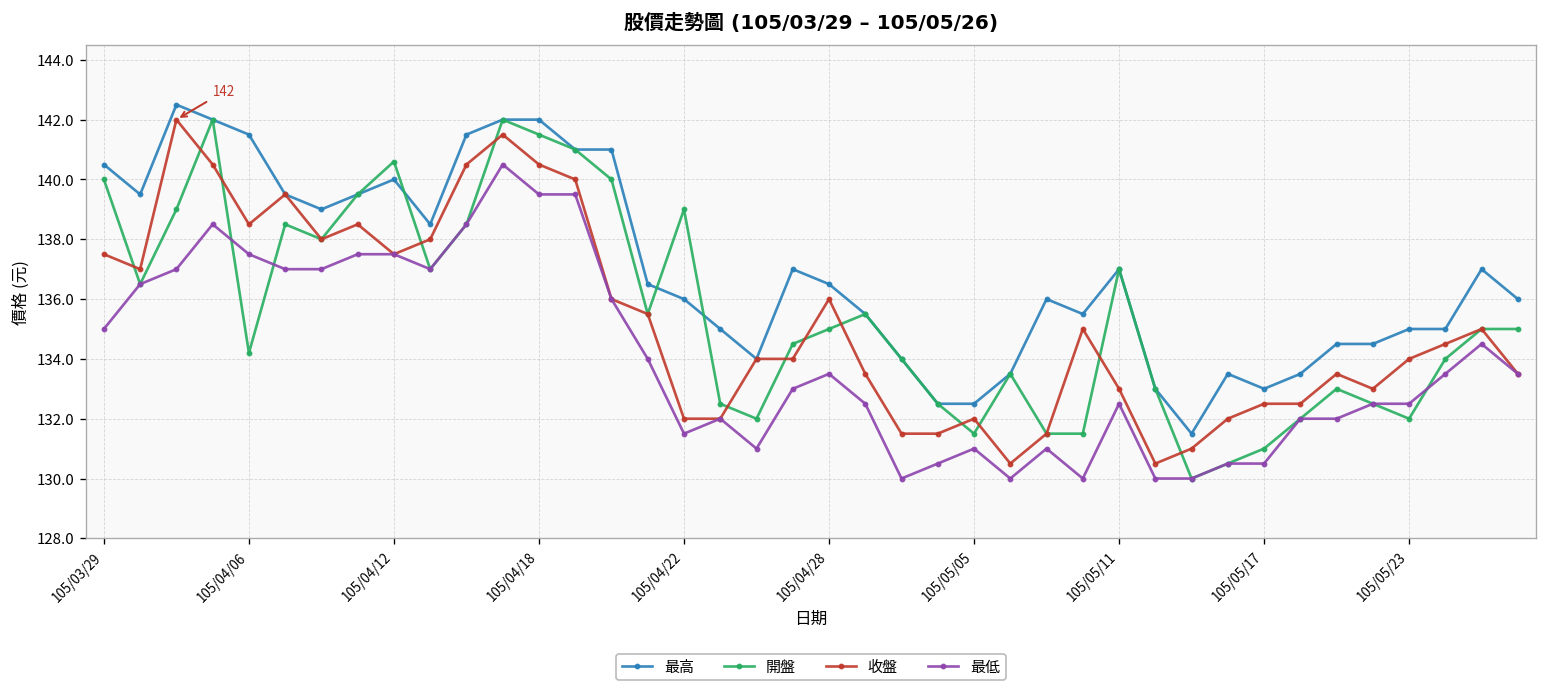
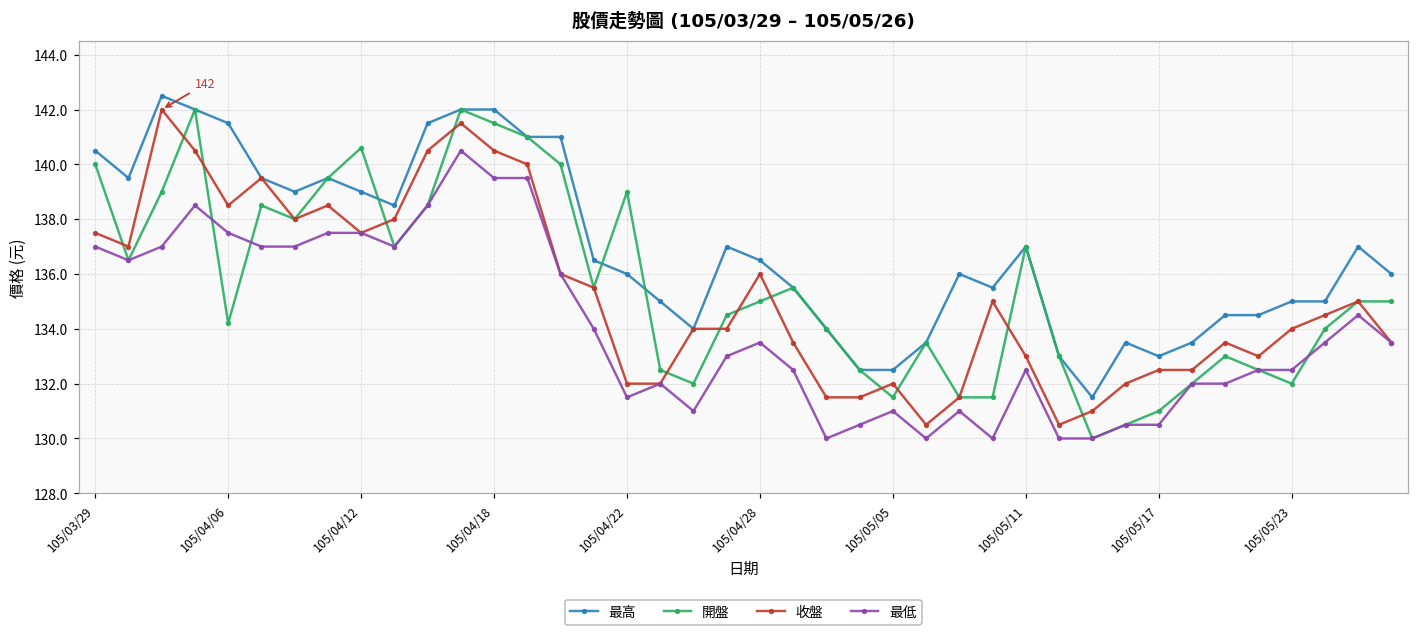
最低, 105/03/29: 135 -> 137
最高, 105/04/12: 140 -> 139
